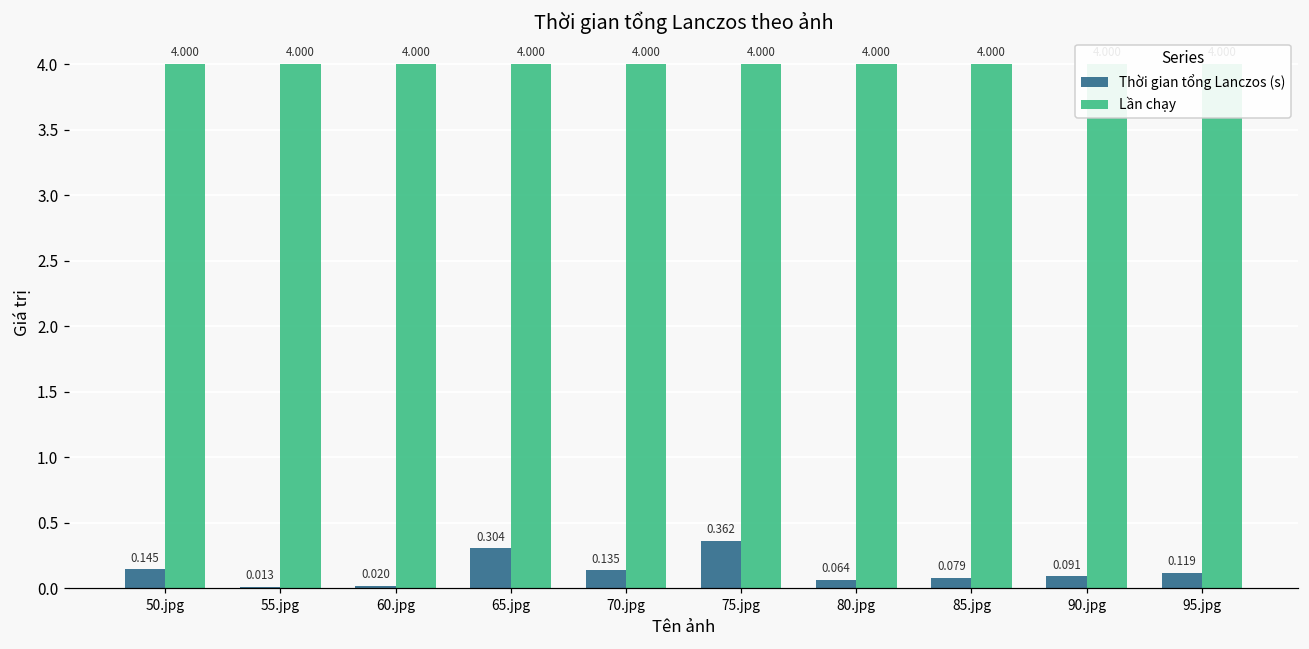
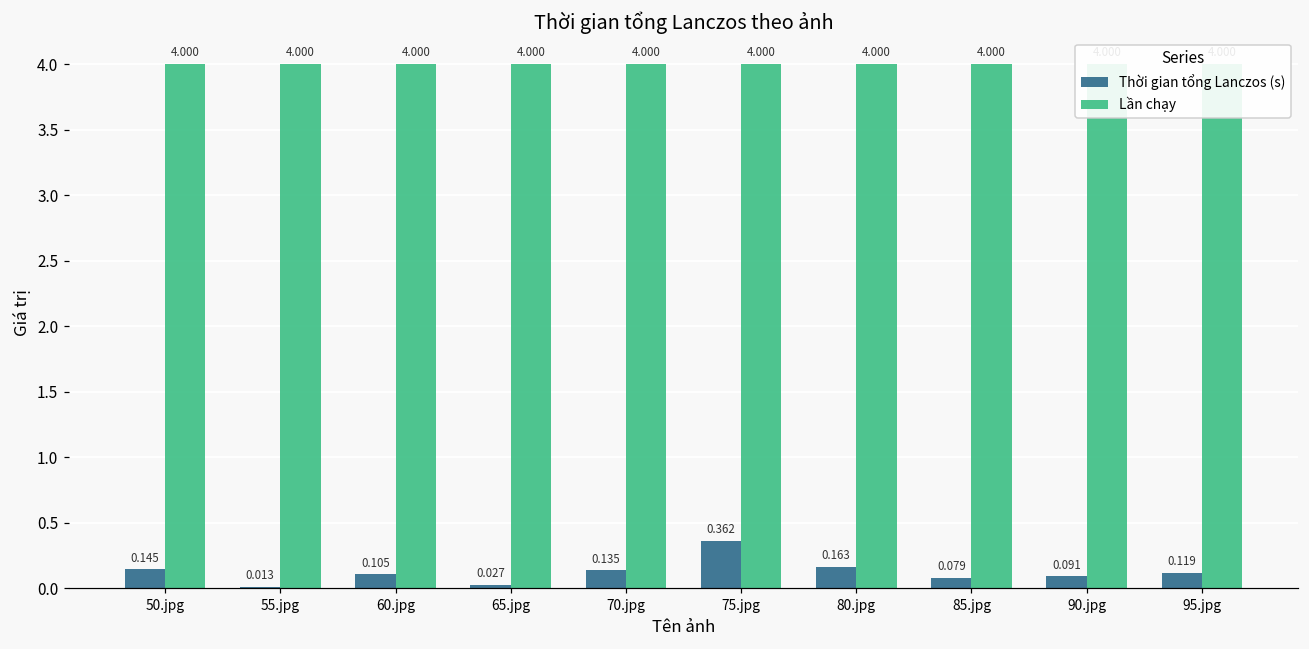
Thời gian tổng Lanczos (s), 60.jpg: 0.020 -> 0.105
Thời gian tổng Lanczos (s), 65.jpg: 0.304 -> 0.027
Thời gian tổng Lanczos (s), 80.jpg: 0.064 -> 0.163
